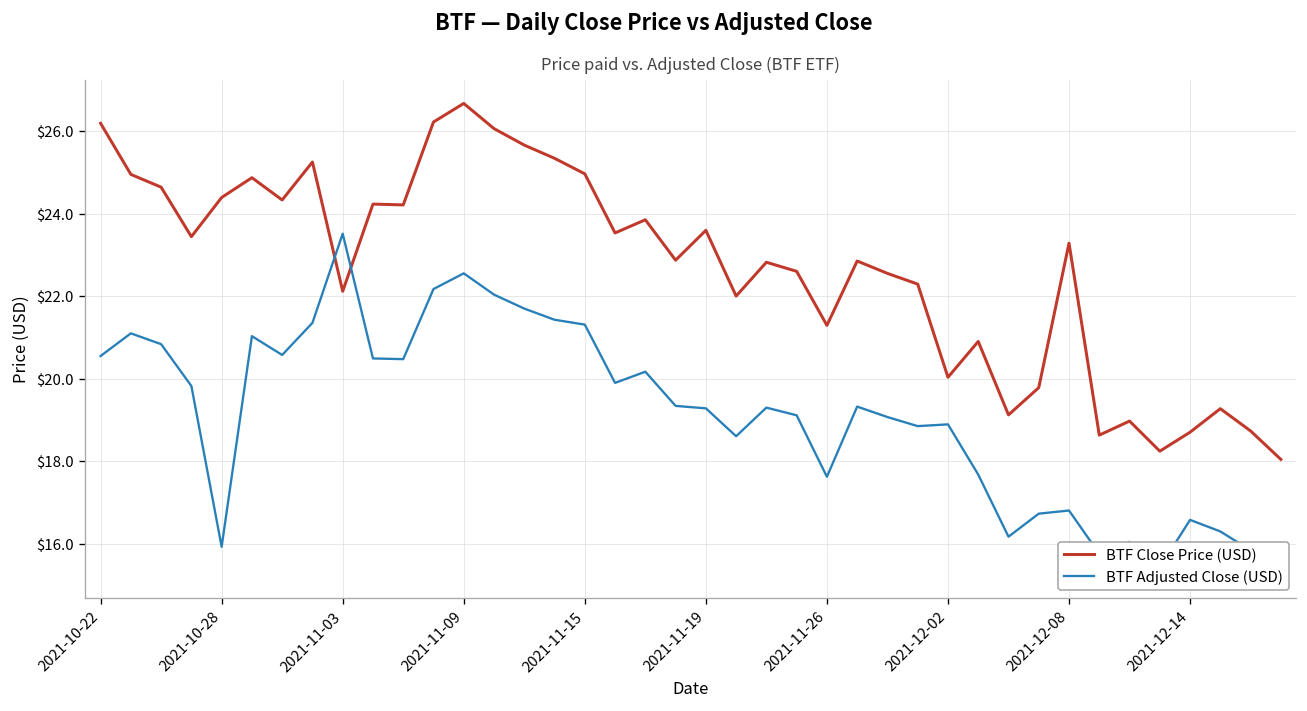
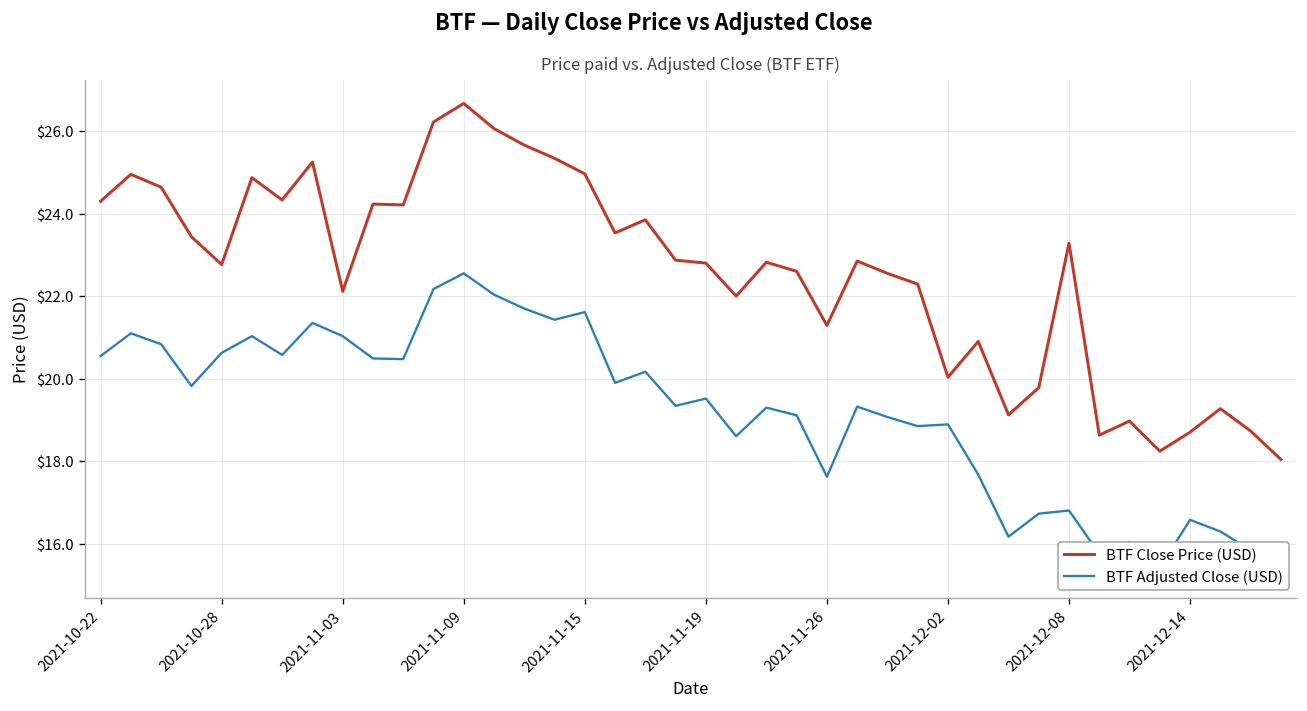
BTF Close Price (USD), 2021-10-22: $26.2 -> $24.3
BTF Close Price (USD), 2021-10-28: $24.4 -> $22.8
BTF Adjusted Close (USD), 2021-10-28: $15.9 -> $20.6
BTF Adjusted Close (USD), 2021-11-03: $23.5 -> $21.0
BTF Adjusted Close (USD), 2021-11-15: $21.3 -> $21.6
BTF Close Price (USD), 2021-11-19: $23.6 -> $22.8
BTF Adjusted Close (USD), 2021-11-19: $19.3 -> $19.5
